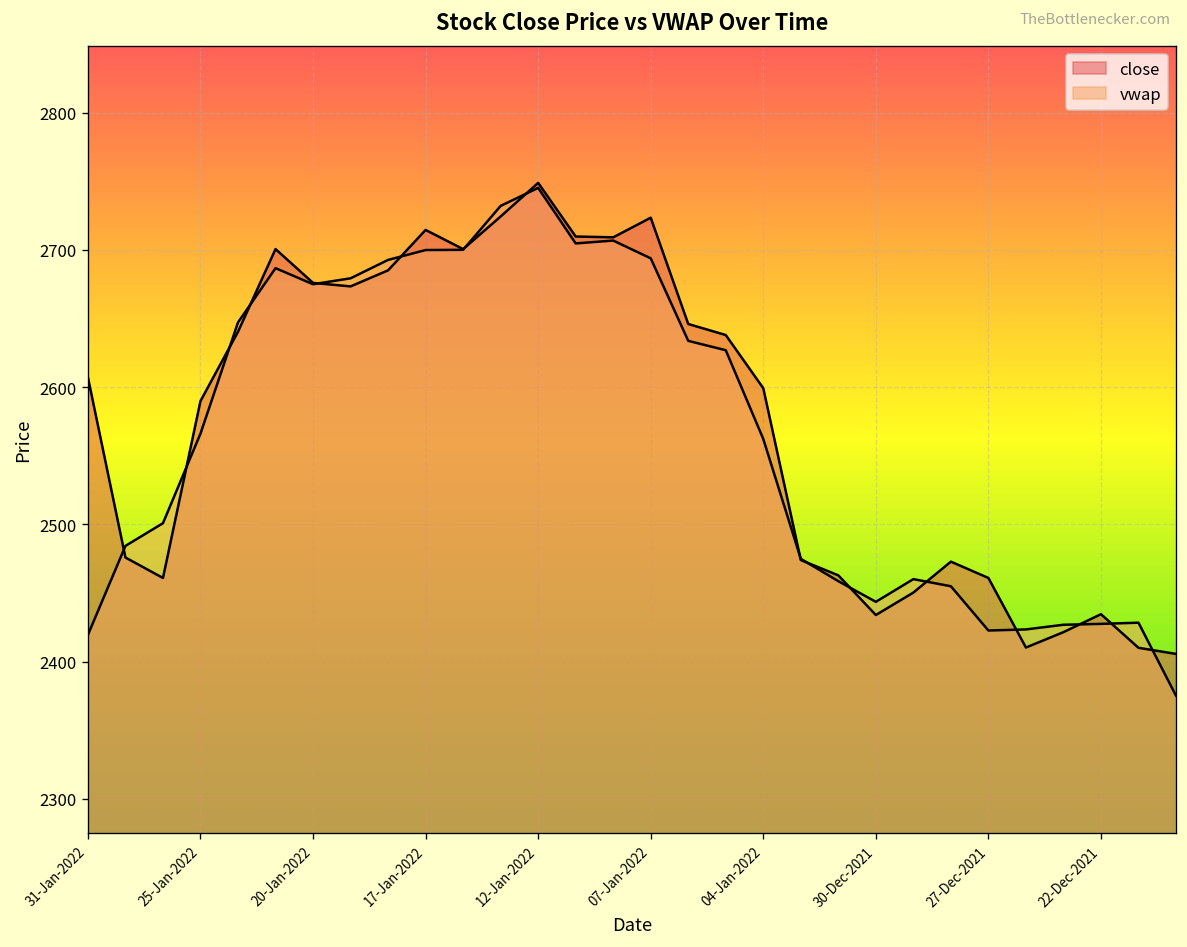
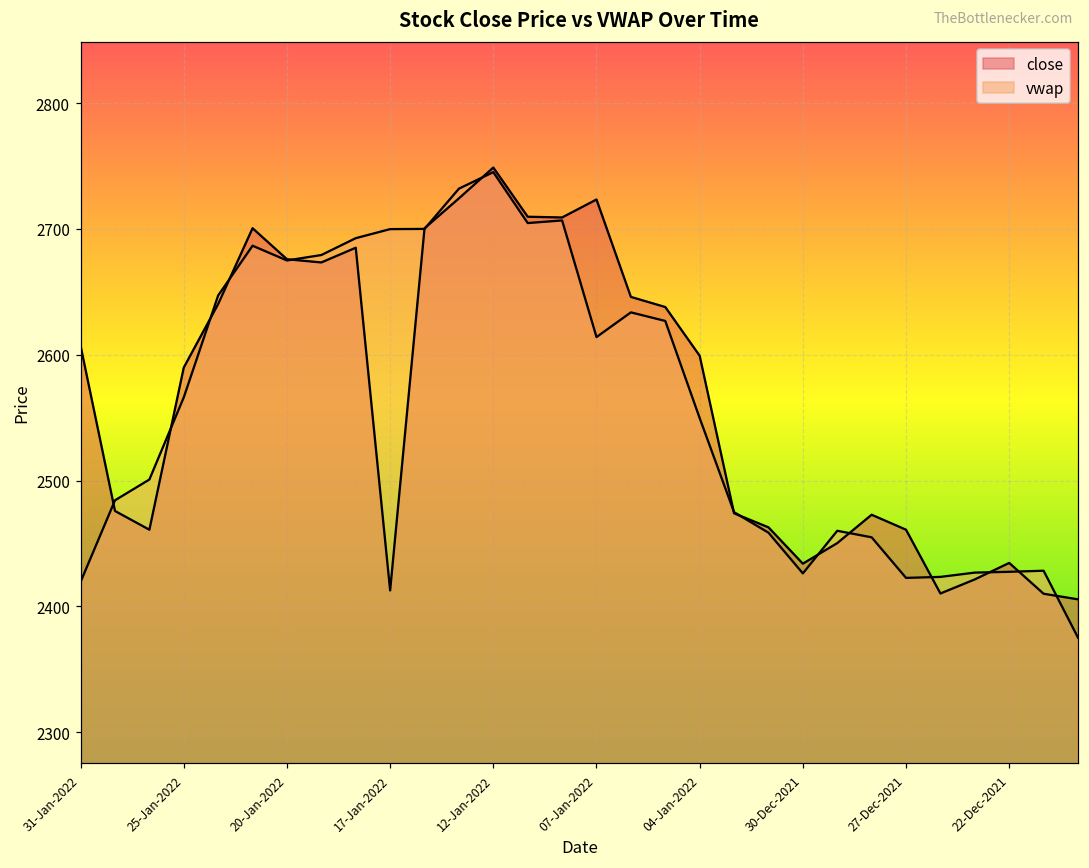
close, 17-Jan-2022: 2715 -> 2413
vwap, 07-Jan-2022: 2694 -> 2614
vwap, 04-Jan-2022: 2562 -> 2550
vwap, 30-Dec-2021: 2444 -> 2426
